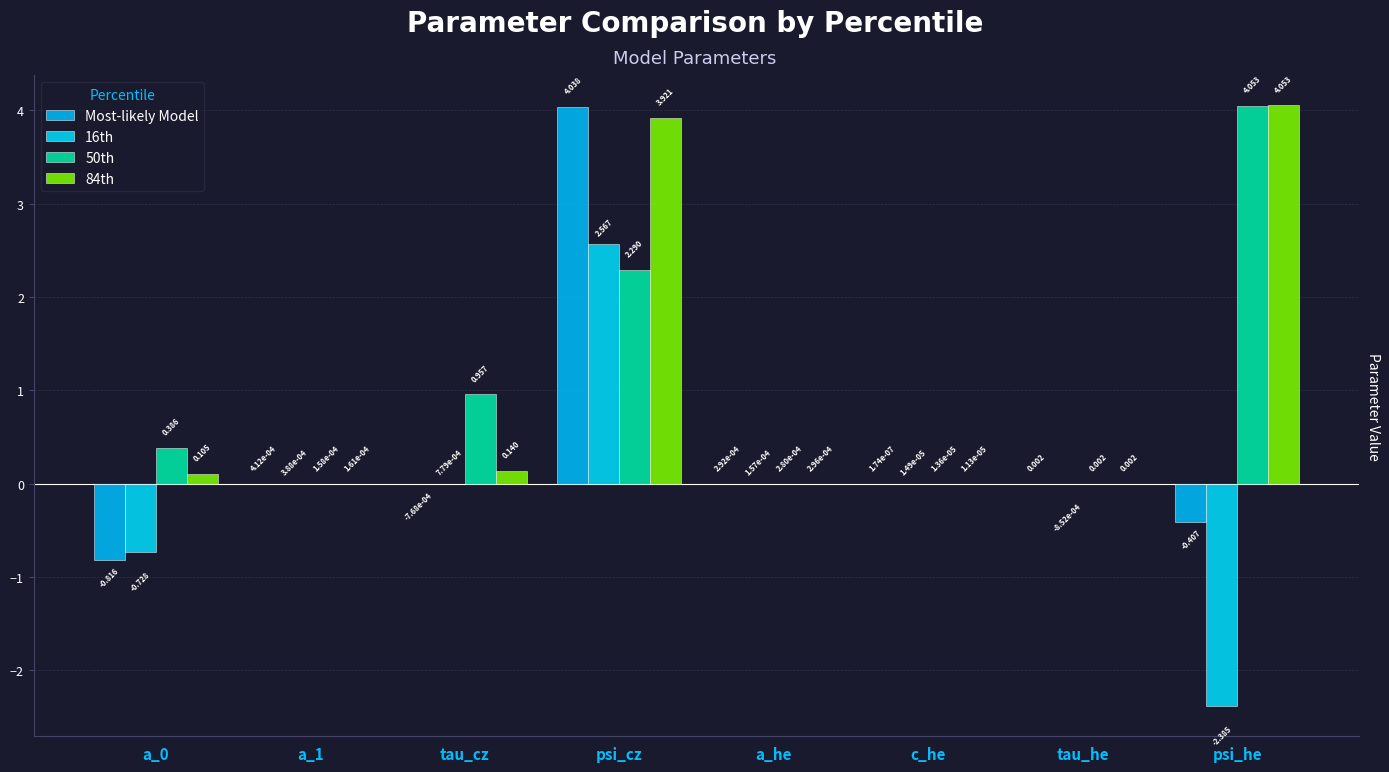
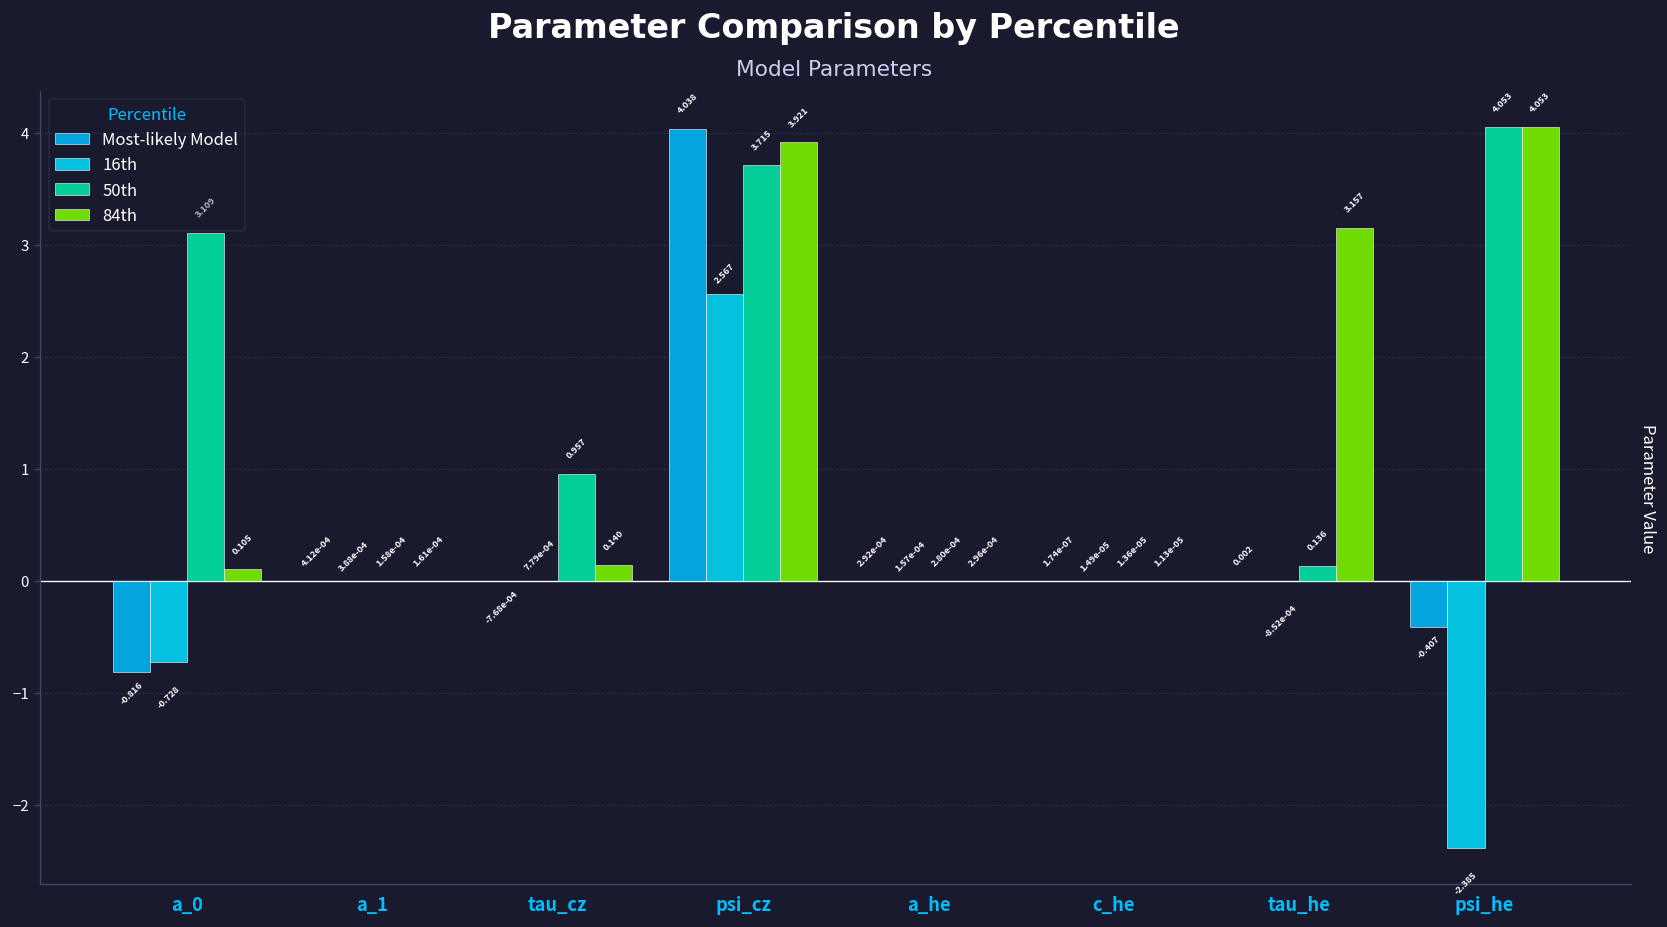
50th, a_0: 0.4 -> 3.1
50th, psi_cz: 2.290 -> 3.715
50th, tau_he: 0.002 -> 0.136
84th, tau_he: 0.002 -> 3.157
